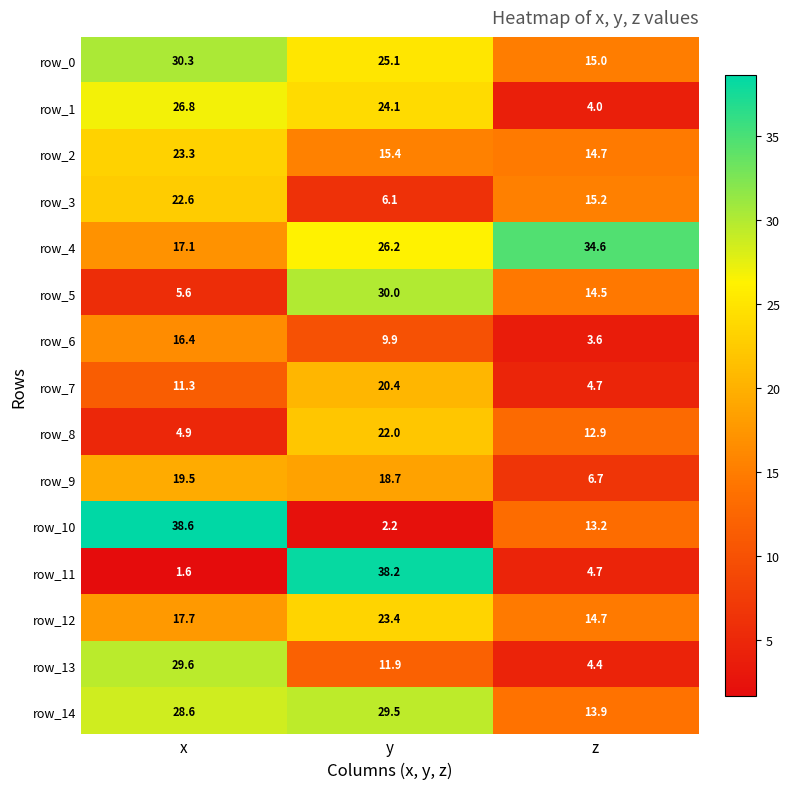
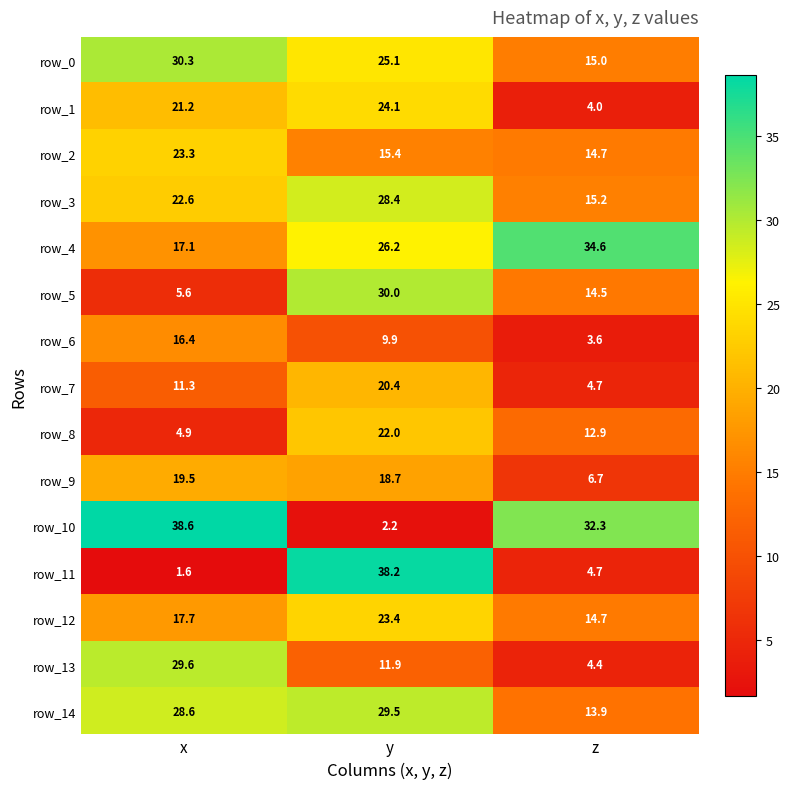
row_1, x: 26.8 -> 21.2
row_3, y: 6.1 -> 28.4
row_10, z: 13.2 -> 32.3
